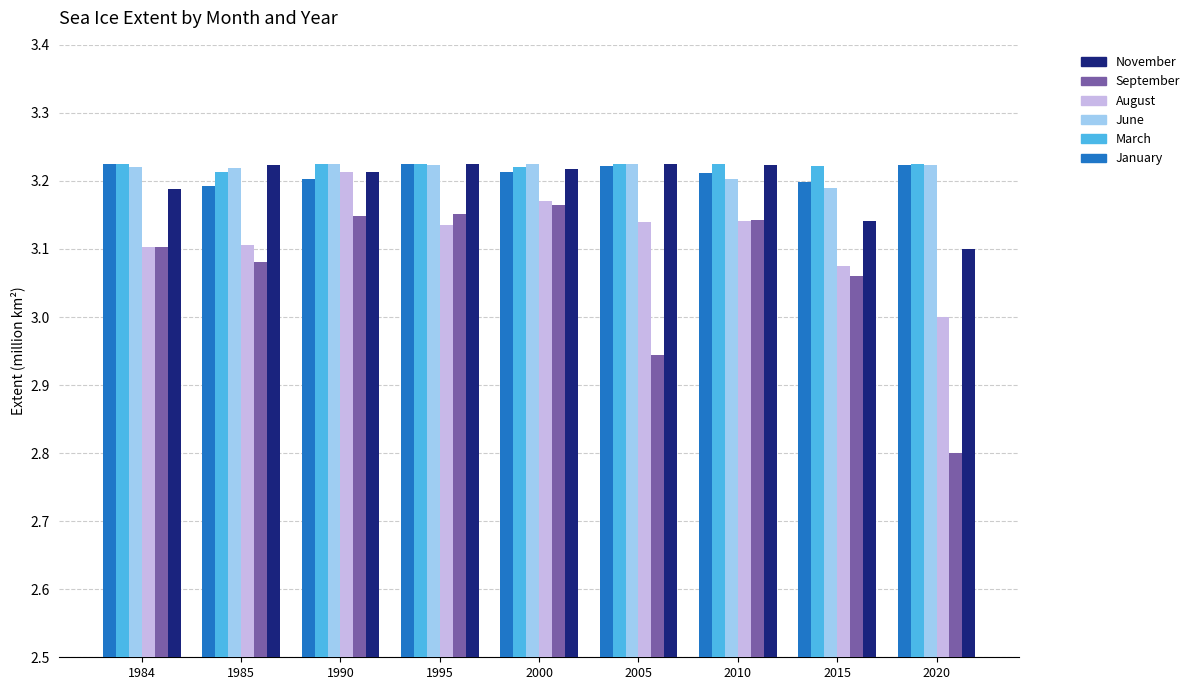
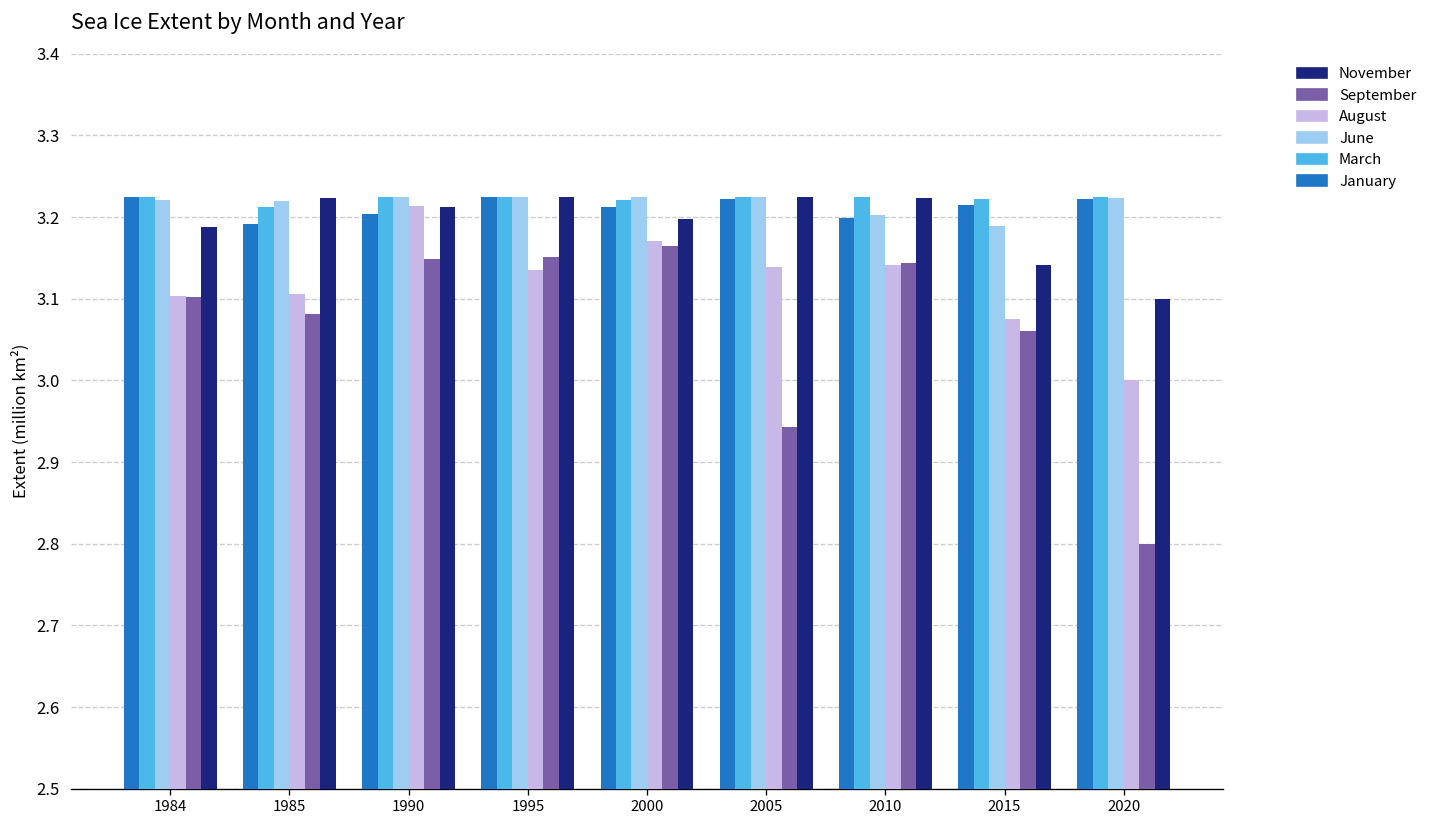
November, 2000: 3.22 -> 3.20
January, 2010: 3.21 -> 3.20
January, 2015: 3.20 -> 3.22
